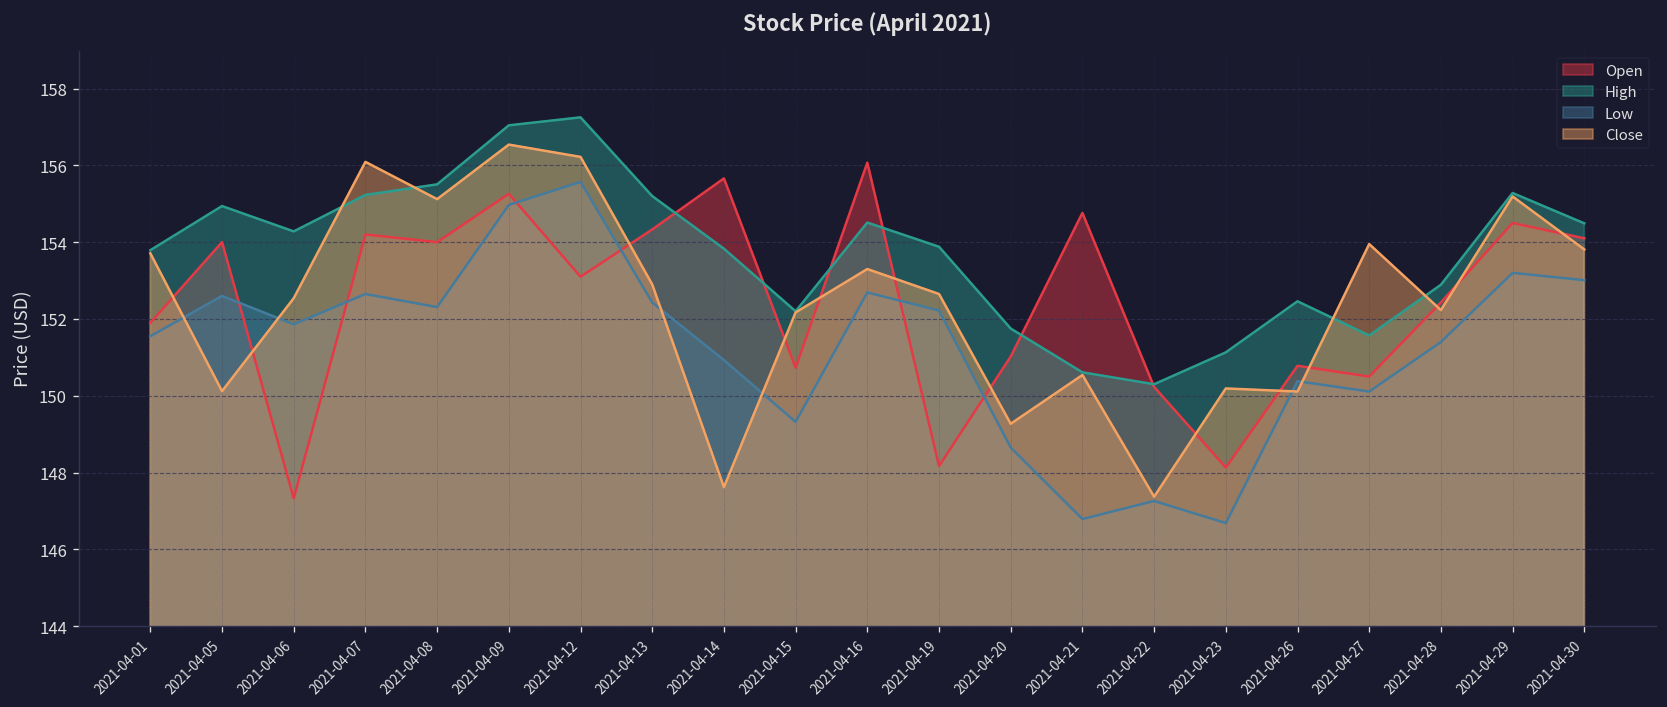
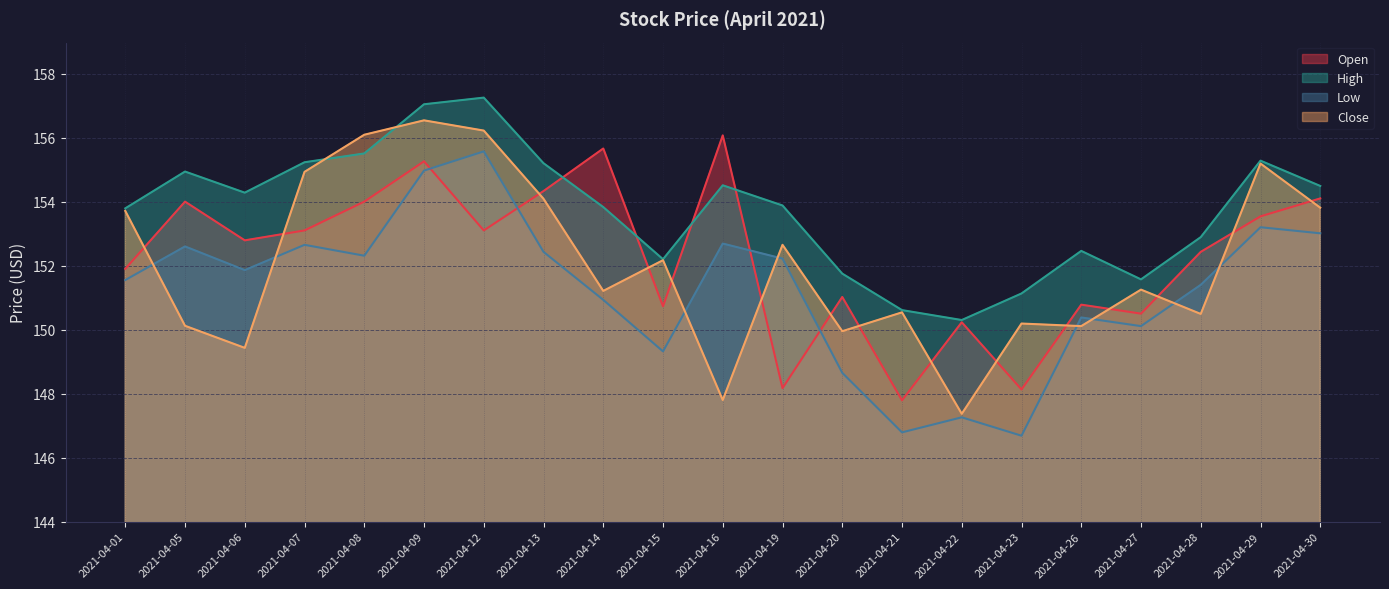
Open, 2021-04-06: 147.3 -> 152.8
Close, 2021-04-06: 152.5 -> 149.4
Open, 2021-04-07: 154.2 -> 153.1
Close, 2021-04-07: 156.1 -> 154.9
Close, 2021-04-08: 155.1 -> 156.1
Close, 2021-04-13: 152.9 -> 154.1
Close, 2021-04-14: 147.6 -> 151.2
Close, 2021-04-16: 153.3 -> 147.8
Close, 2021-04-20: 149.3 -> 150.0
Open, 2021-04-21: 154.8 -> 147.8
Close, 2021-04-27: 154.0 -> 151.3
Close, 2021-04-28: 152.2 -> 150.5
Open, 2021-04-29: 154.5 -> 153.5
